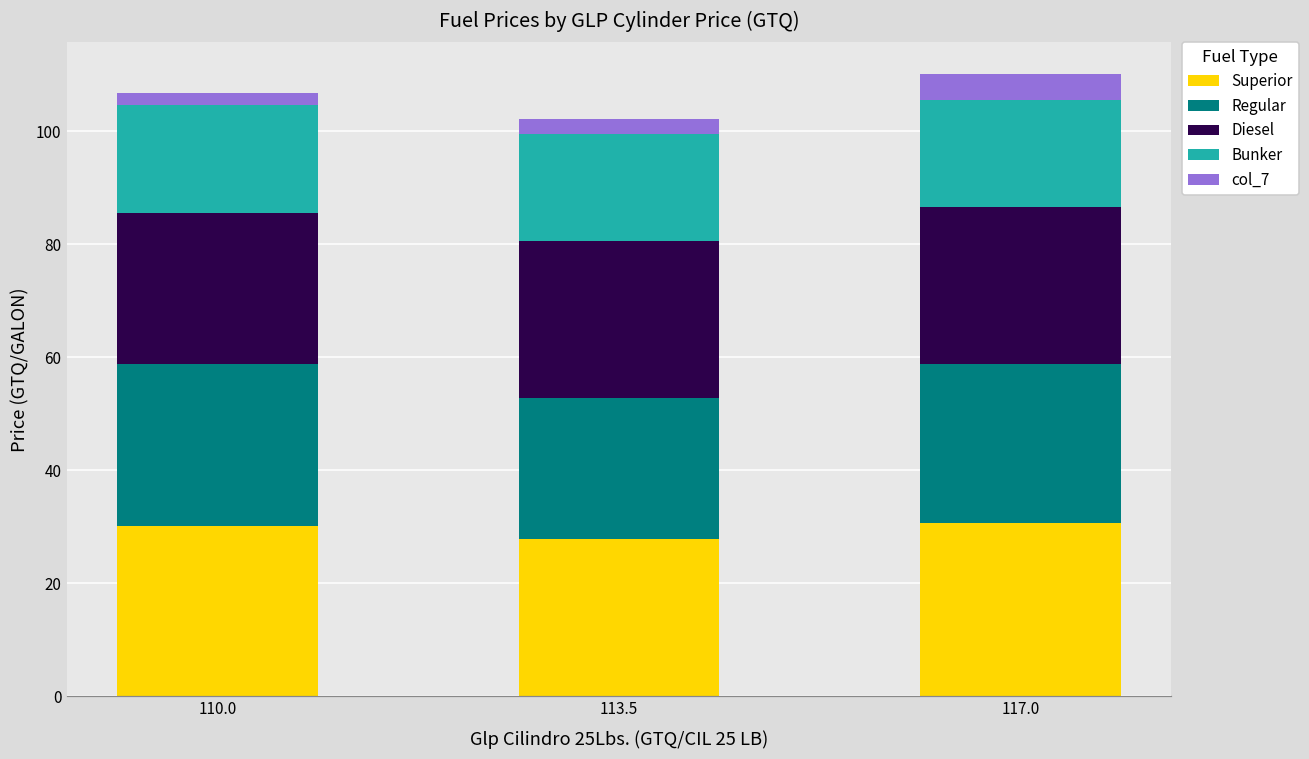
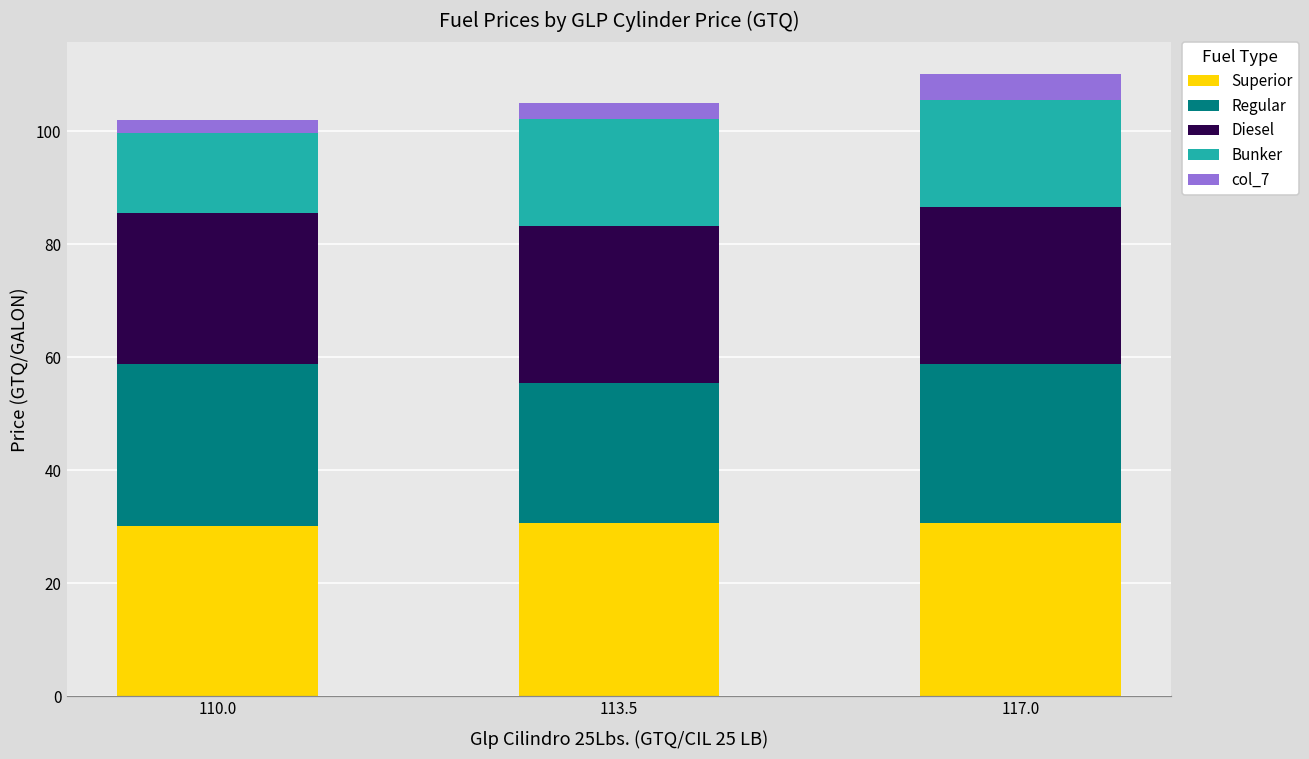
Bunker, 110.0: 19 -> 14
Superior, 113.5: 28 -> 31
